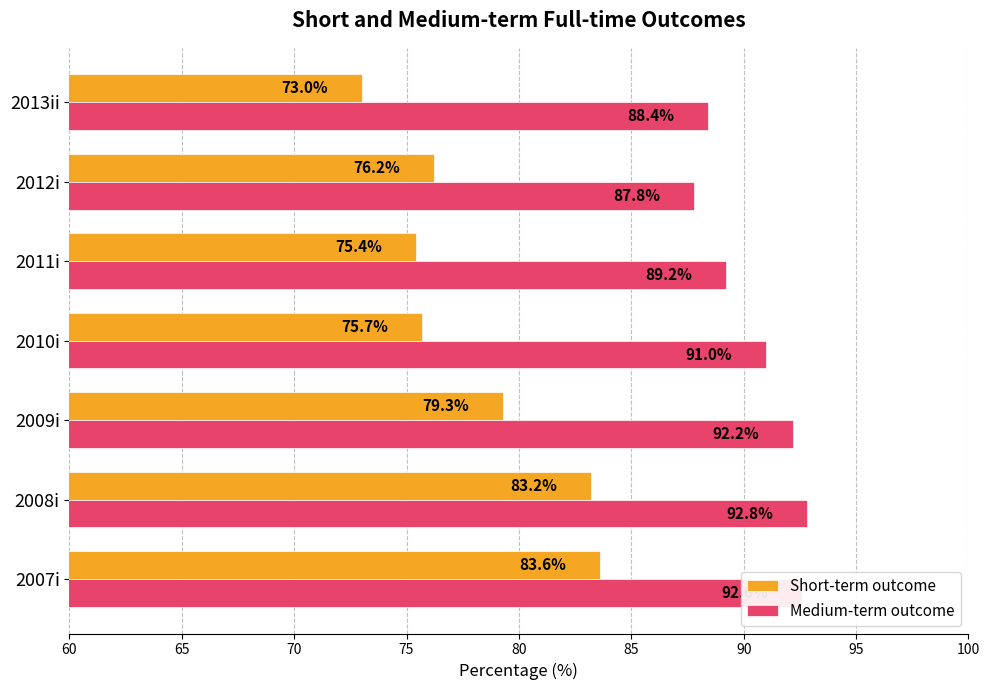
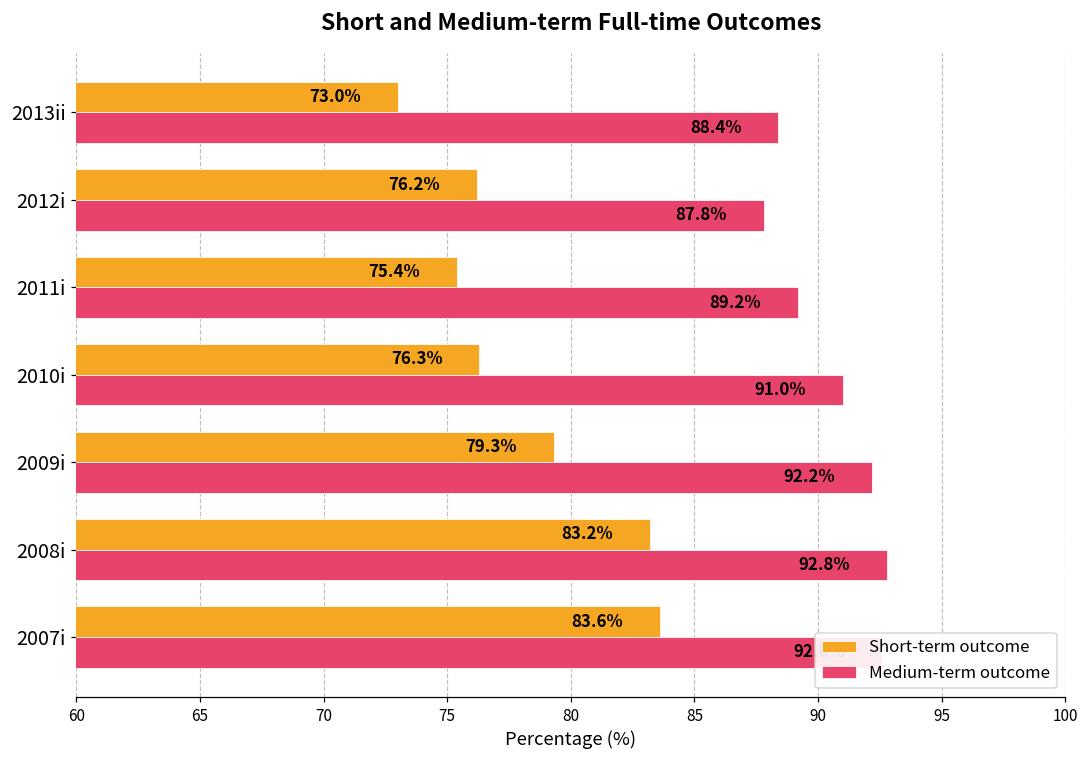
Short-term outcome, 2010i: 75.7% -> 76.3%
